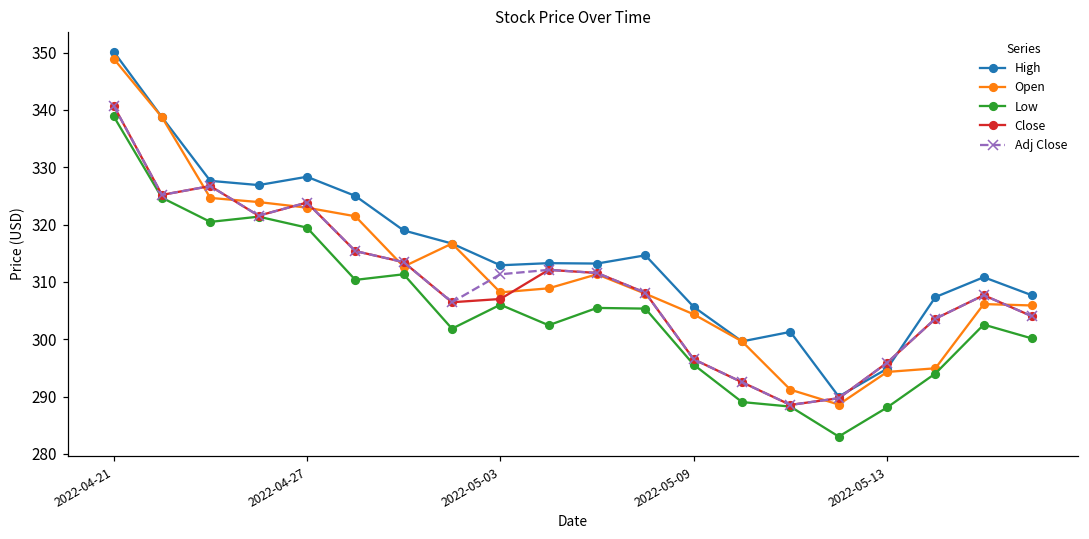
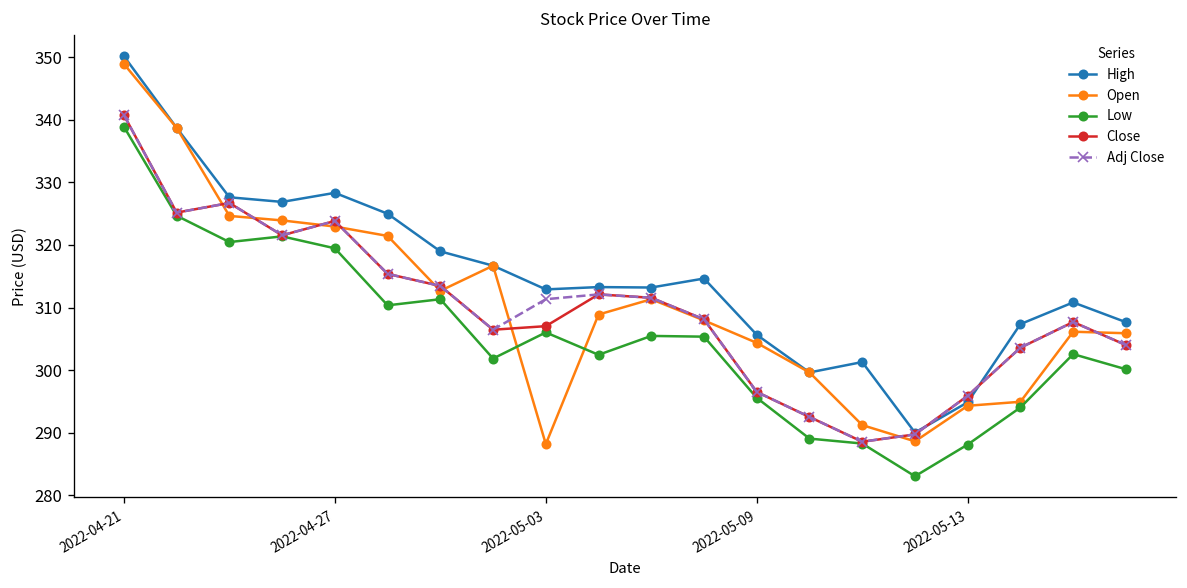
Open, 2022-05-03: 308 -> 288
